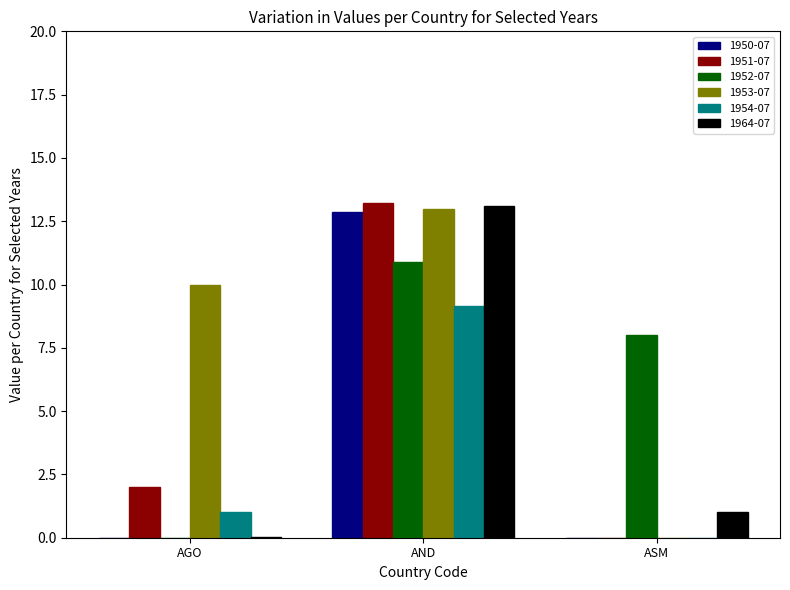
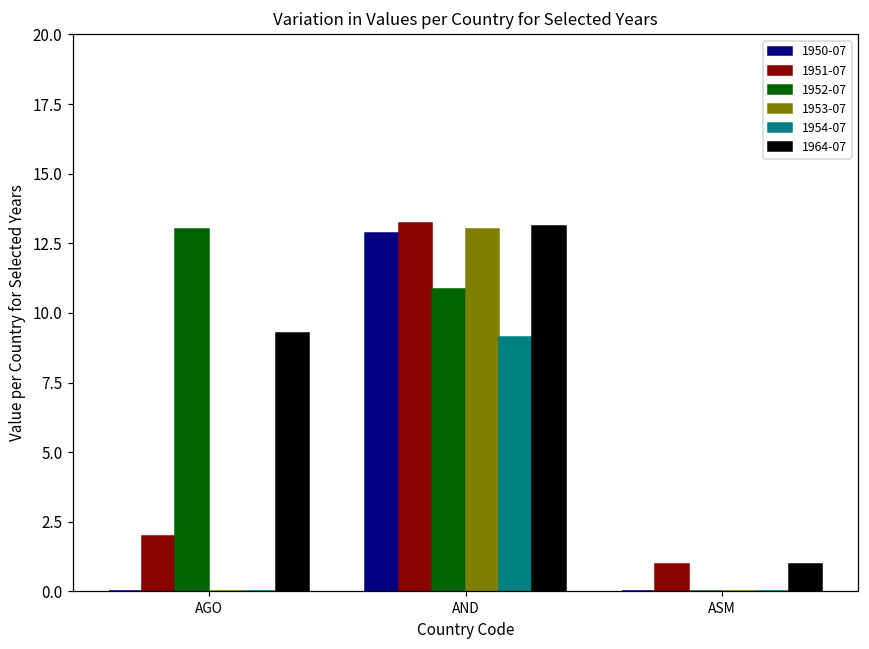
1952-07, AGO: 0 -> 13
1953-07, AGO: 10 -> 0
1954-07, AGO: 1 -> 0
1964-07, AGO: 0.0 -> 9.3
1951-07, ASM: 0 -> 1
1952-07, ASM: 8 -> 0
